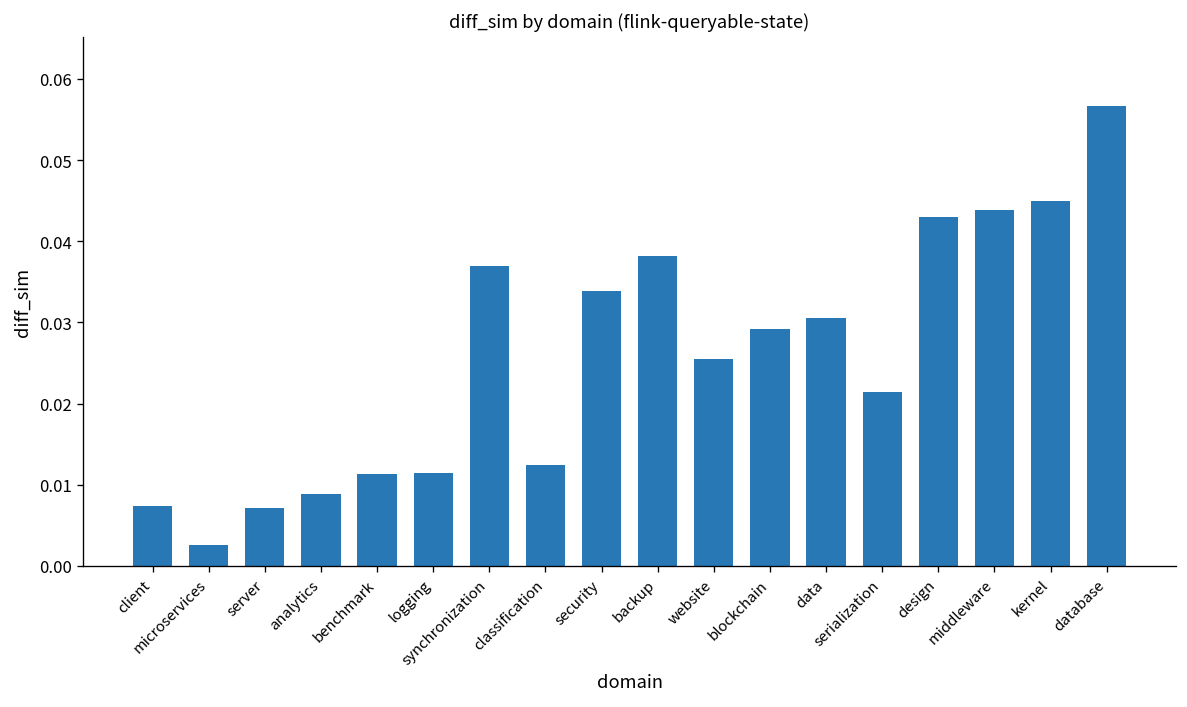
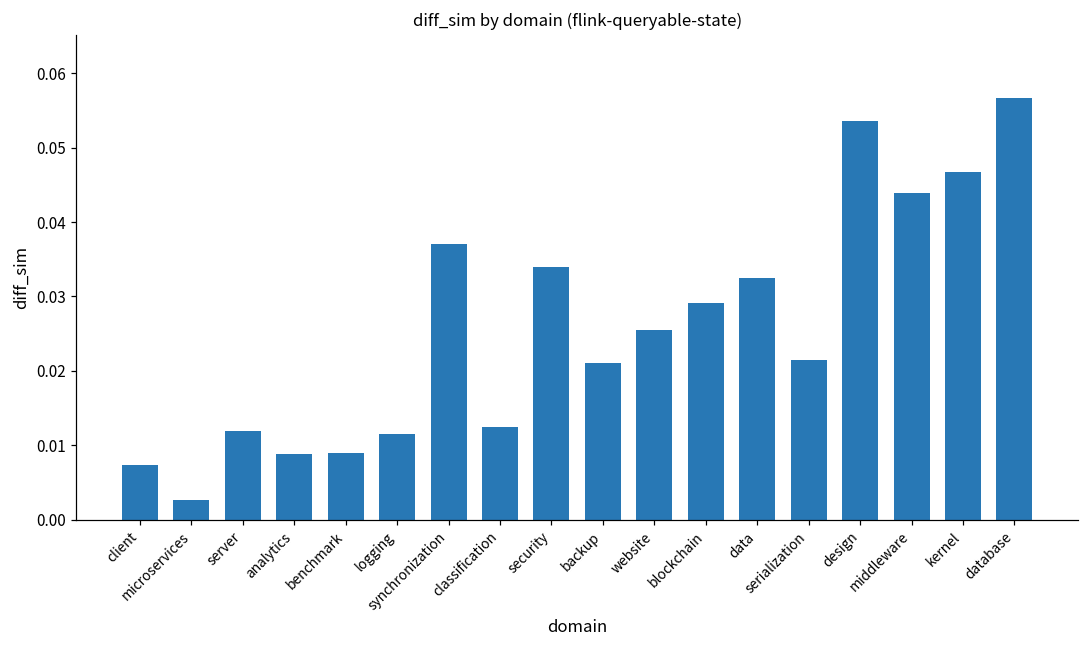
server: 0.007 -> 0.012
benchmark: 0.011 -> 0.009
backup: 0.038 -> 0.021
data: 0.031 -> 0.032
design: 0.043 -> 0.054
kernel: 0.045 -> 0.047
